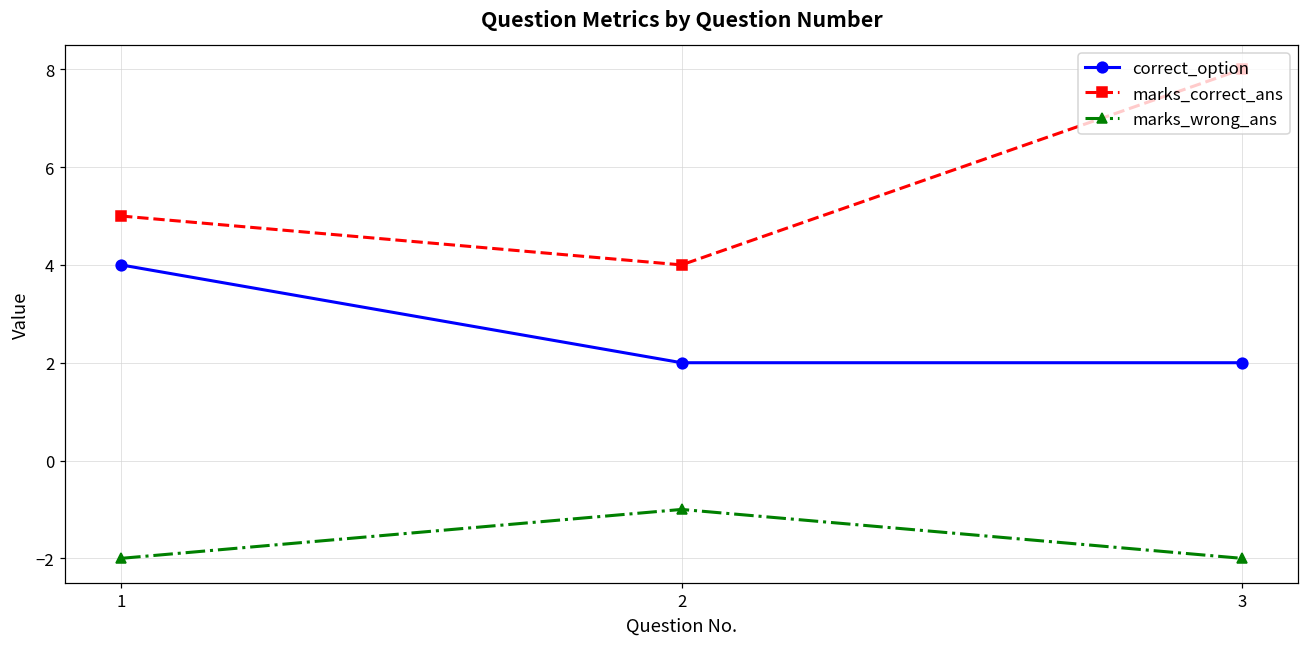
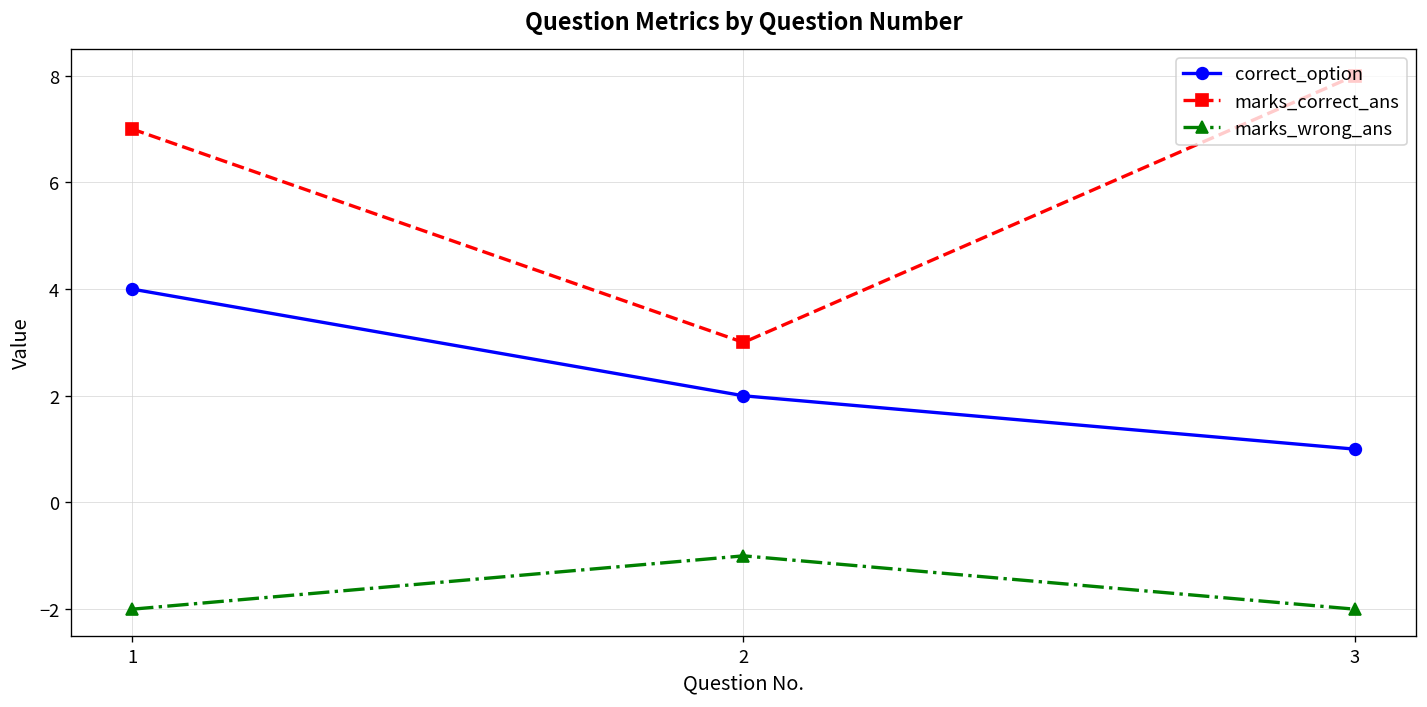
marks_correct_ans, 1: 5 -> 7
marks_correct_ans, 2: 4 -> 3
correct_option, 3: 2 -> 1
